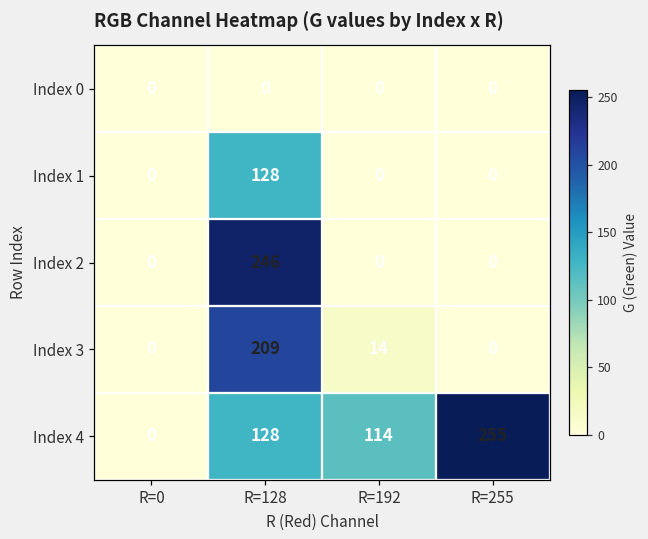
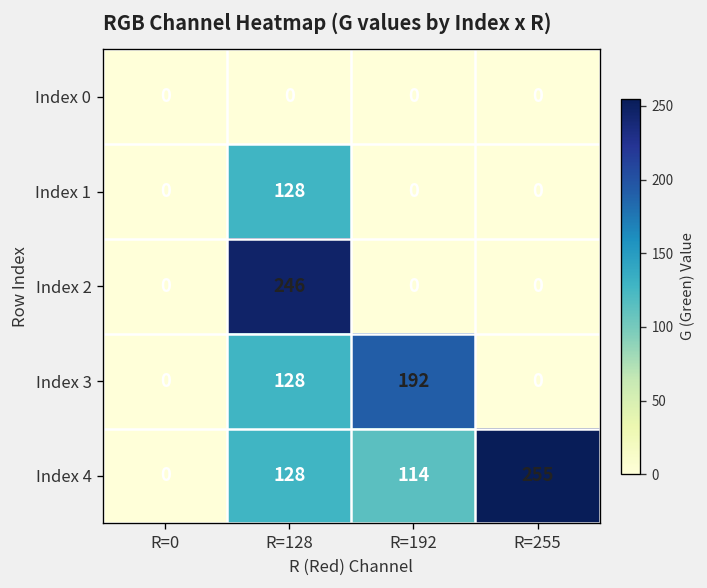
Index 3, R=128: 209 -> 128
Index 3, R=192: 14 -> 192
